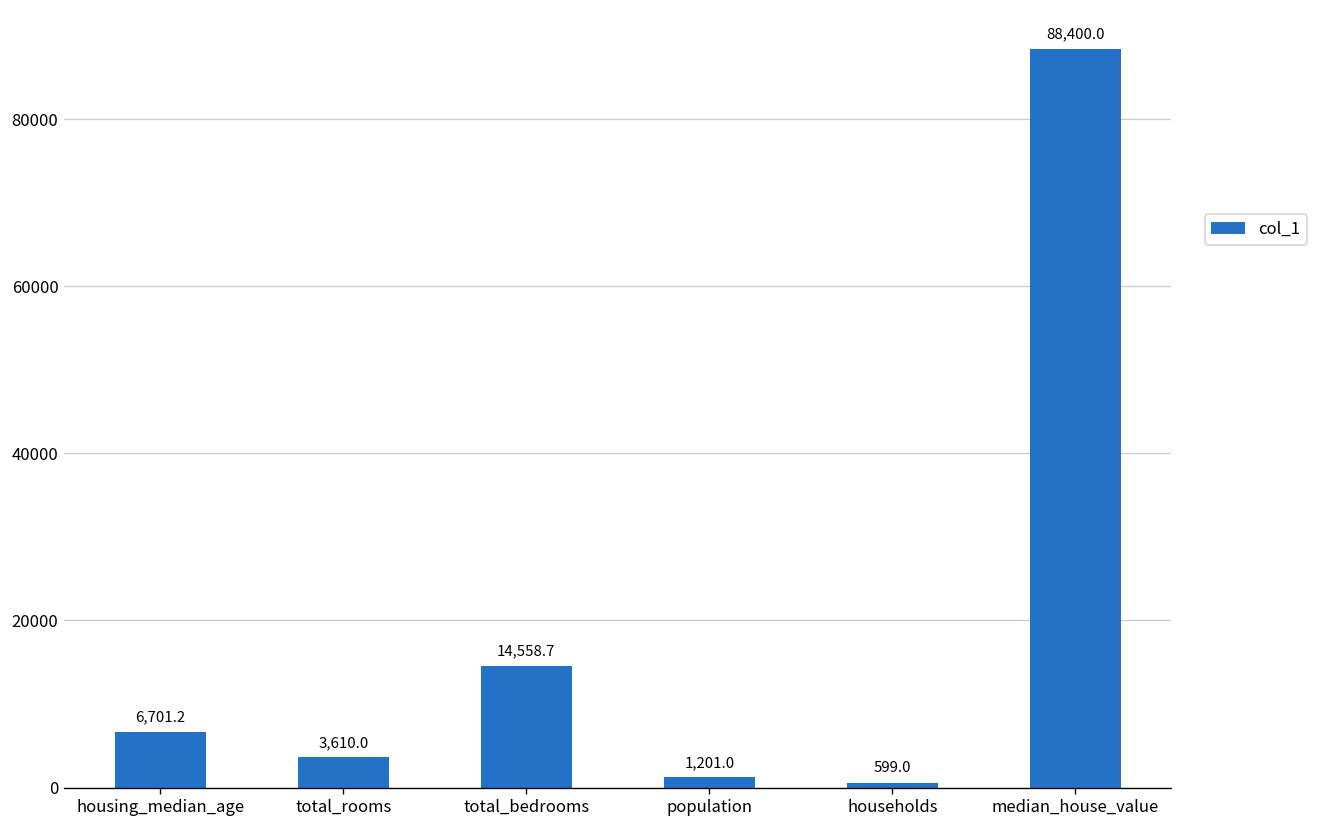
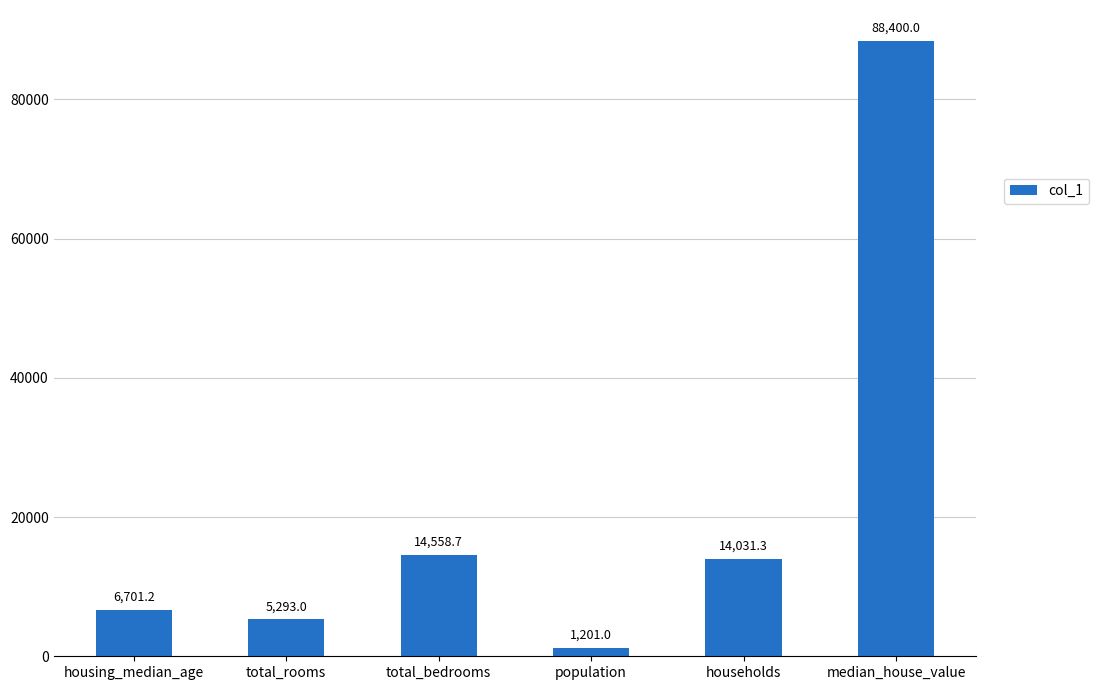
total_rooms: 3,610.0 -> 5,293.0
households: 599.0 -> 14,031.3
